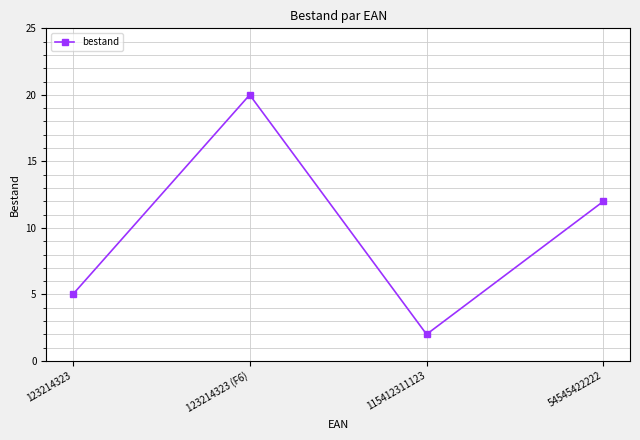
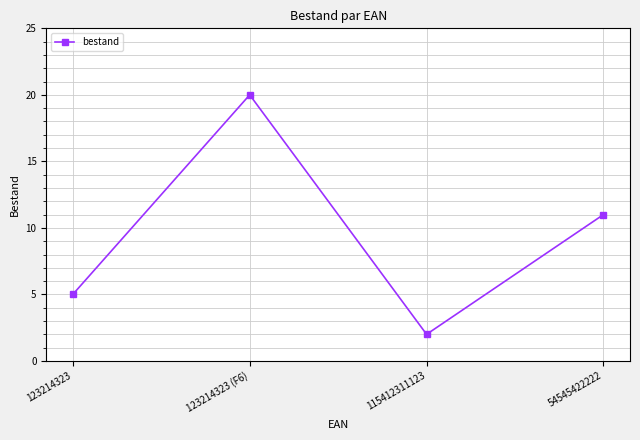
54545422222: 12 -> 11
